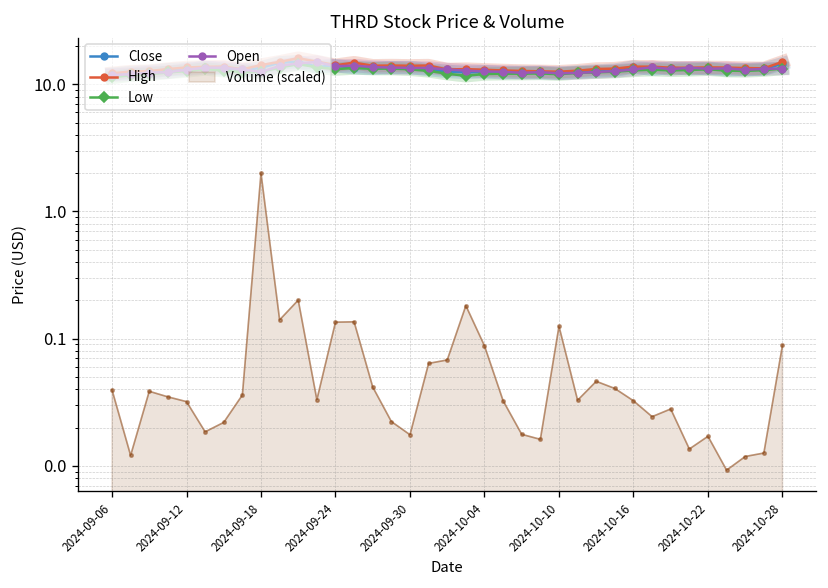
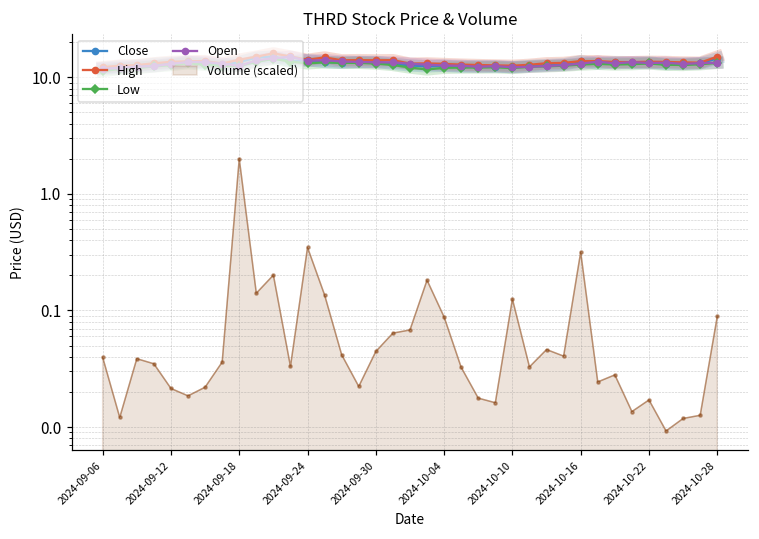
Volume (scaled), 2024-09-12: 0.032 -> 0.021
Volume (scaled), 2024-09-24: 0.13 -> 0.35
Volume (scaled), 2024-09-30: 0.018 -> 0.044
Volume (scaled), 2024-10-16: 0.032 -> 0.32
